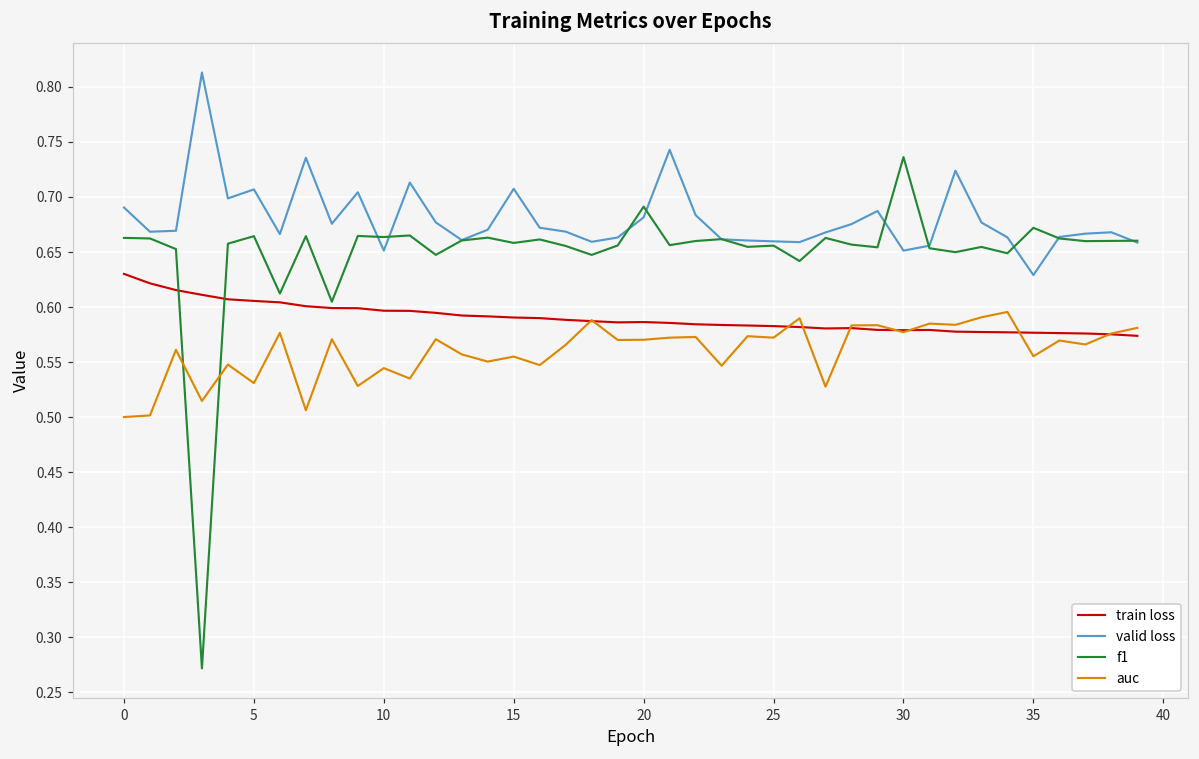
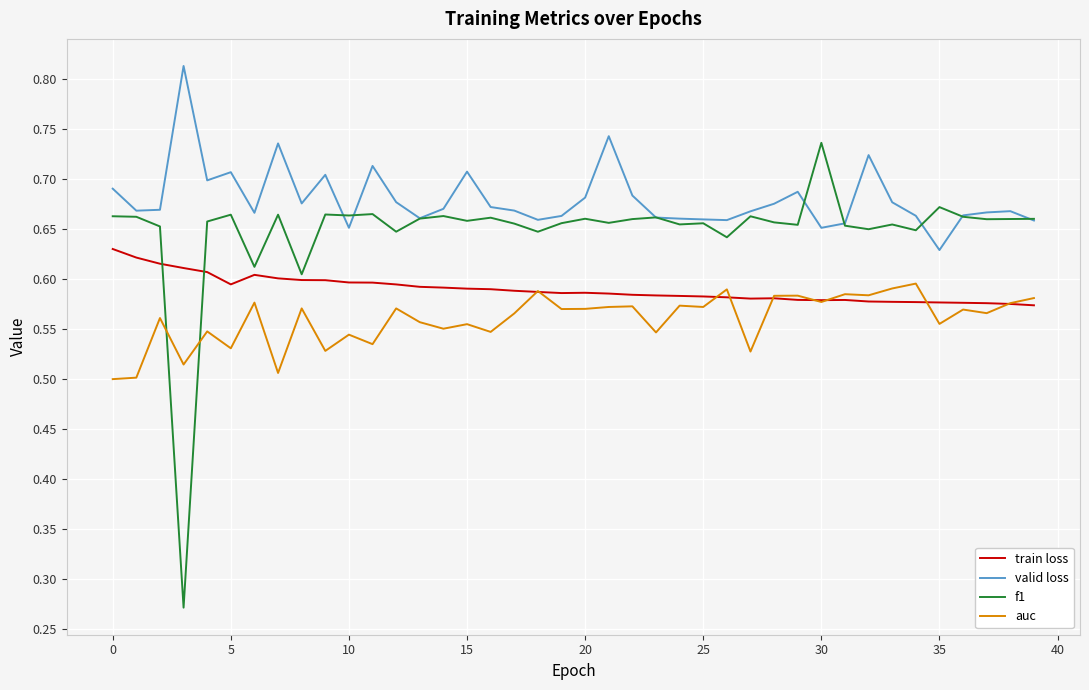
train loss, 5: 0.606 -> 0.595
f1, 20: 0.691 -> 0.660
